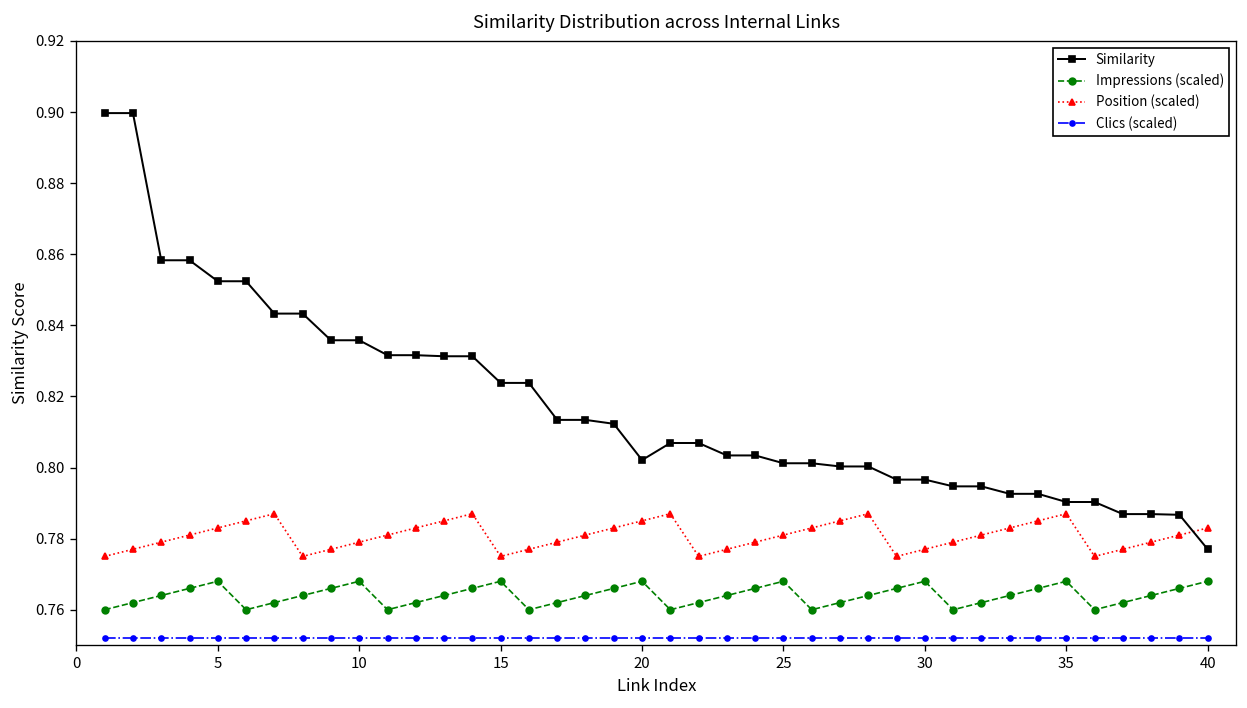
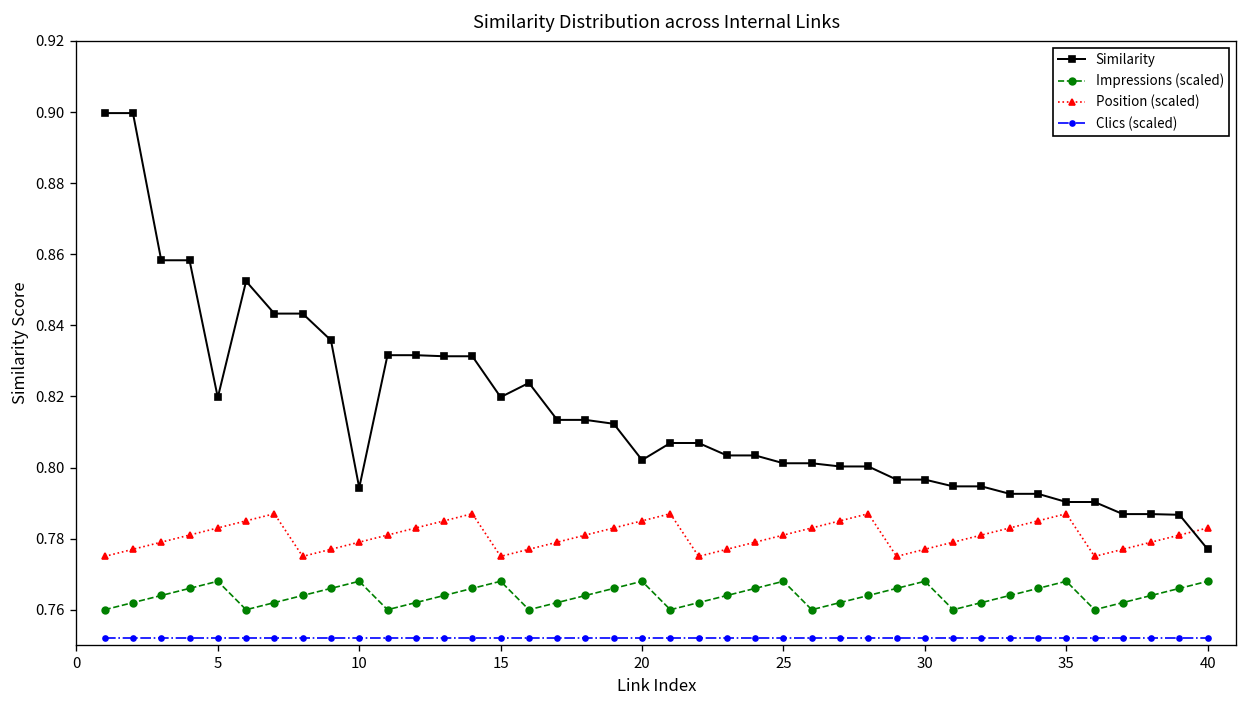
Similarity, 5: 0.852 -> 0.820
Similarity, 10: 0.836 -> 0.794
Similarity, 15: 0.824 -> 0.820
